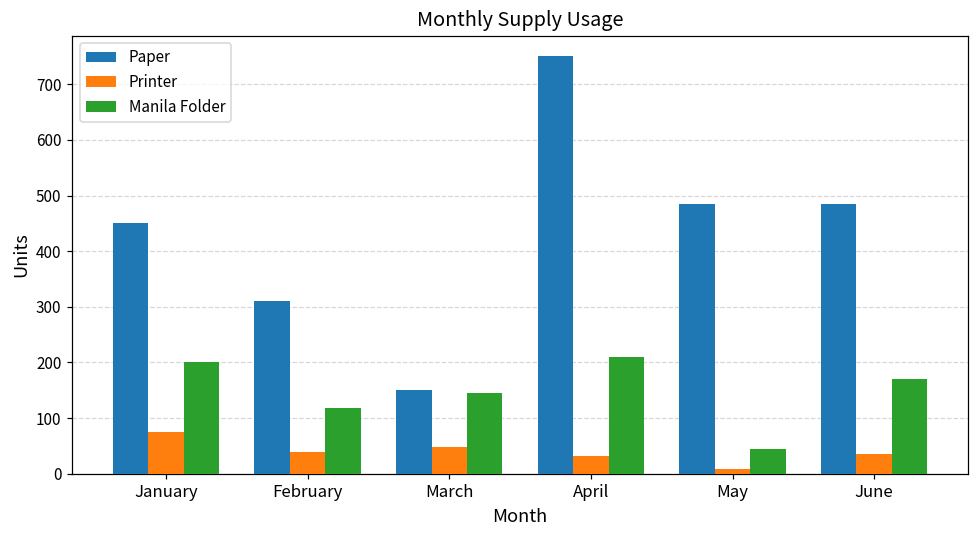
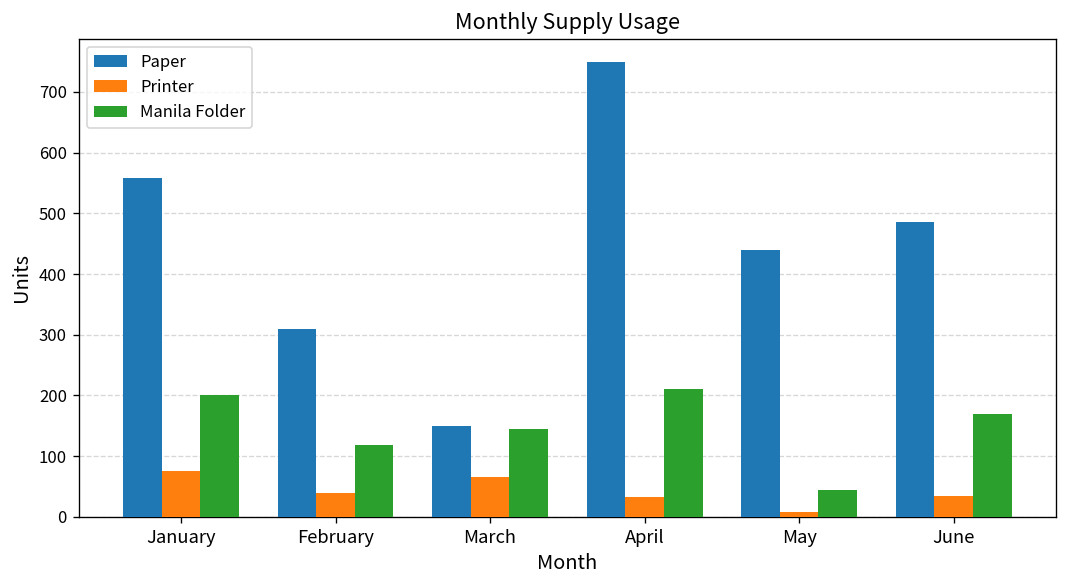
Paper, January: 450 -> 560
Printer, March: 50 -> 70
Paper, May: 480 -> 440
